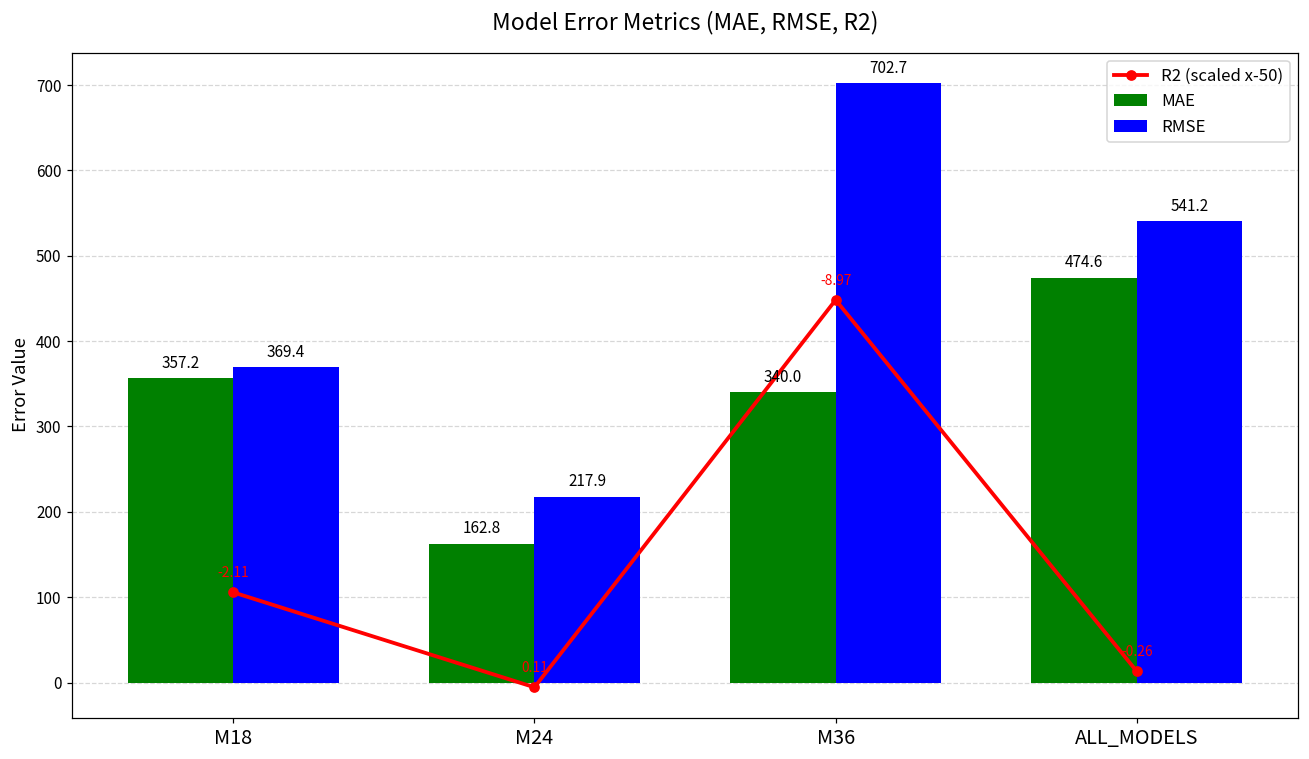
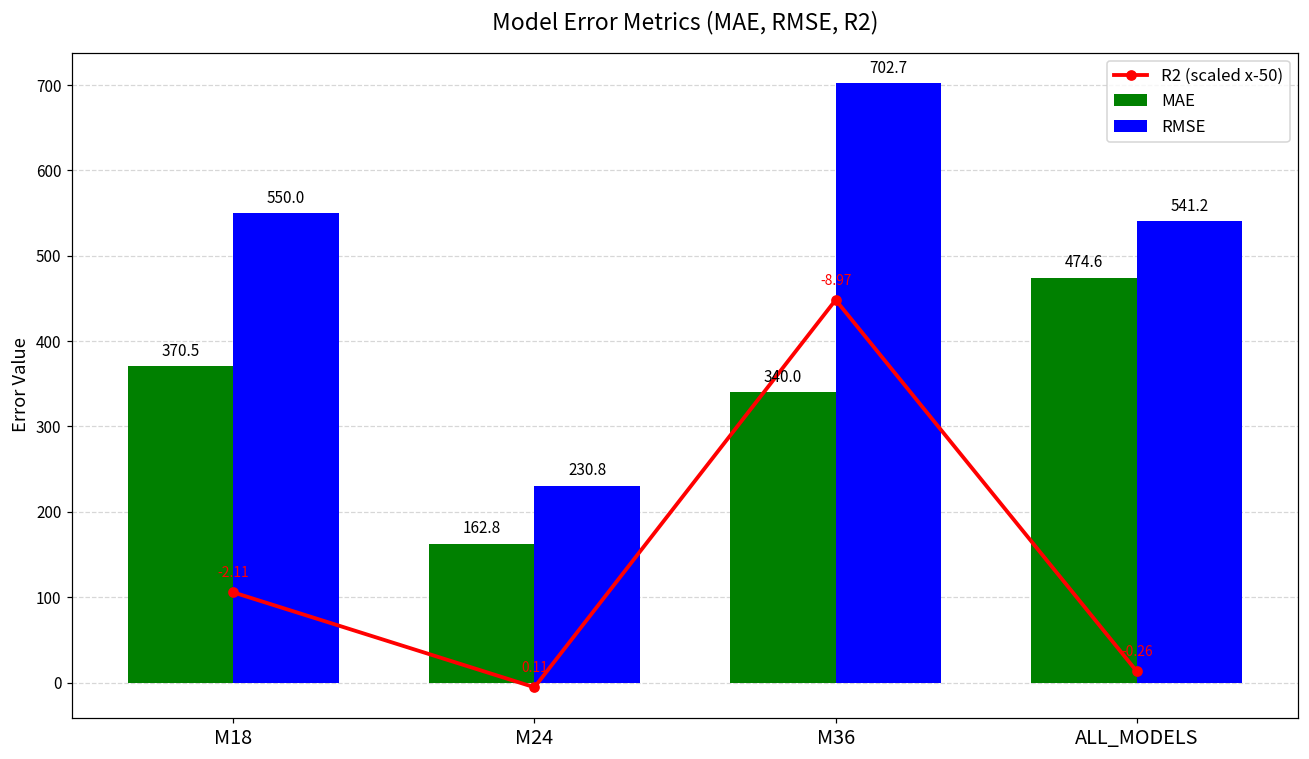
MAE, M18: 357.2 -> 370.5
RMSE, M18: 369.4 -> 550.0
RMSE, M24: 217.9 -> 230.8
